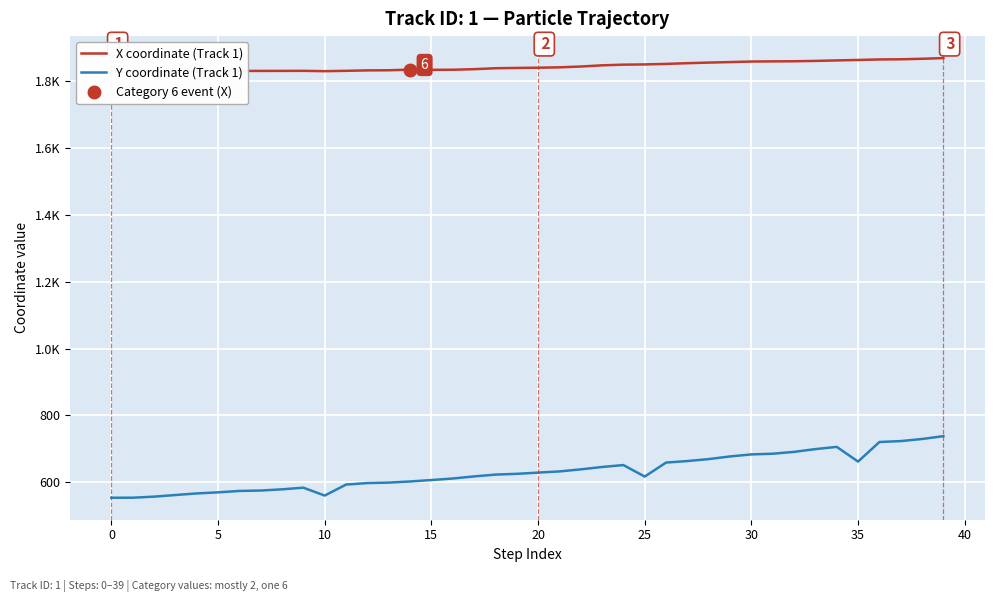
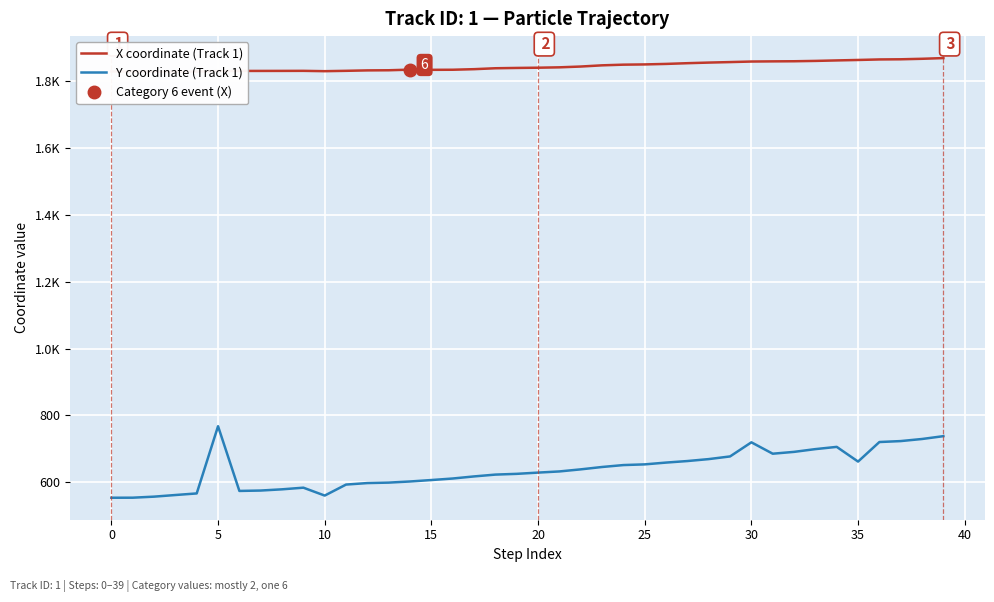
Y coordinate (Track 1), 5: 570 -> 770
Y coordinate (Track 1), 25: 620 -> 650
Y coordinate (Track 1), 30: 680 -> 720
